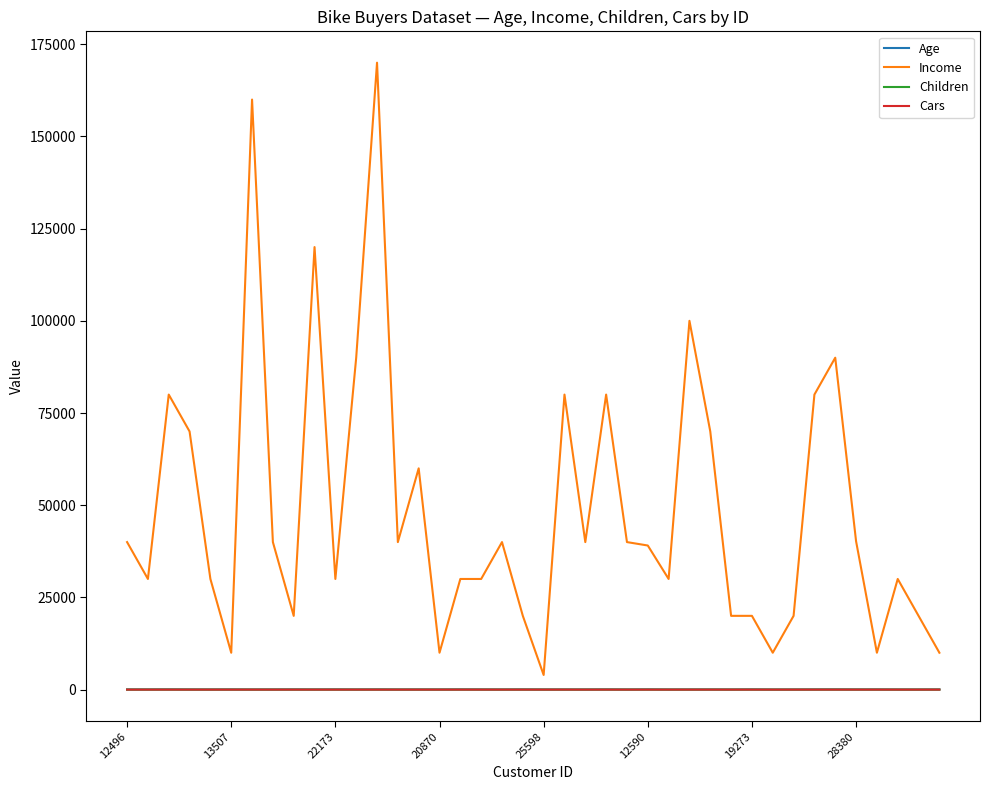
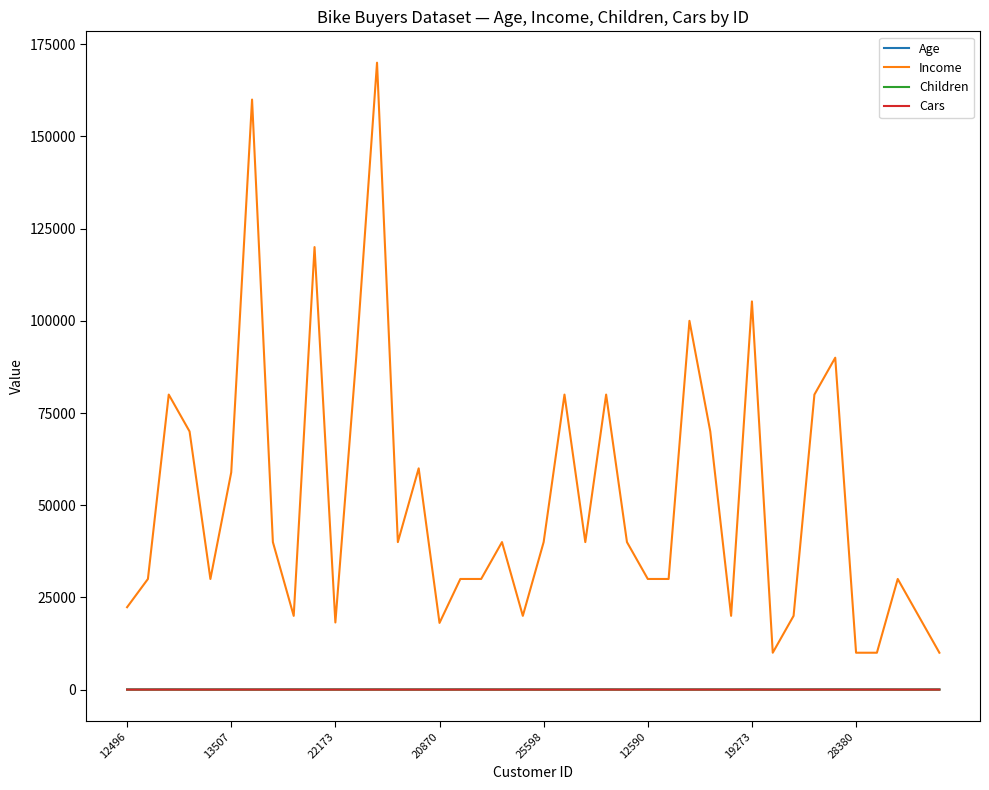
Income, 12496: 40000 -> 22000
Income, 13507: 10000 -> 59000
Income, 22173: 30000 -> 18000
Income, 20870: 10000 -> 18000
Income, 25598: 4000 -> 40000
Income, 12590: 39000 -> 30000
Income, 19273: 20000 -> 105000
Income, 28380: 40000 -> 10000
